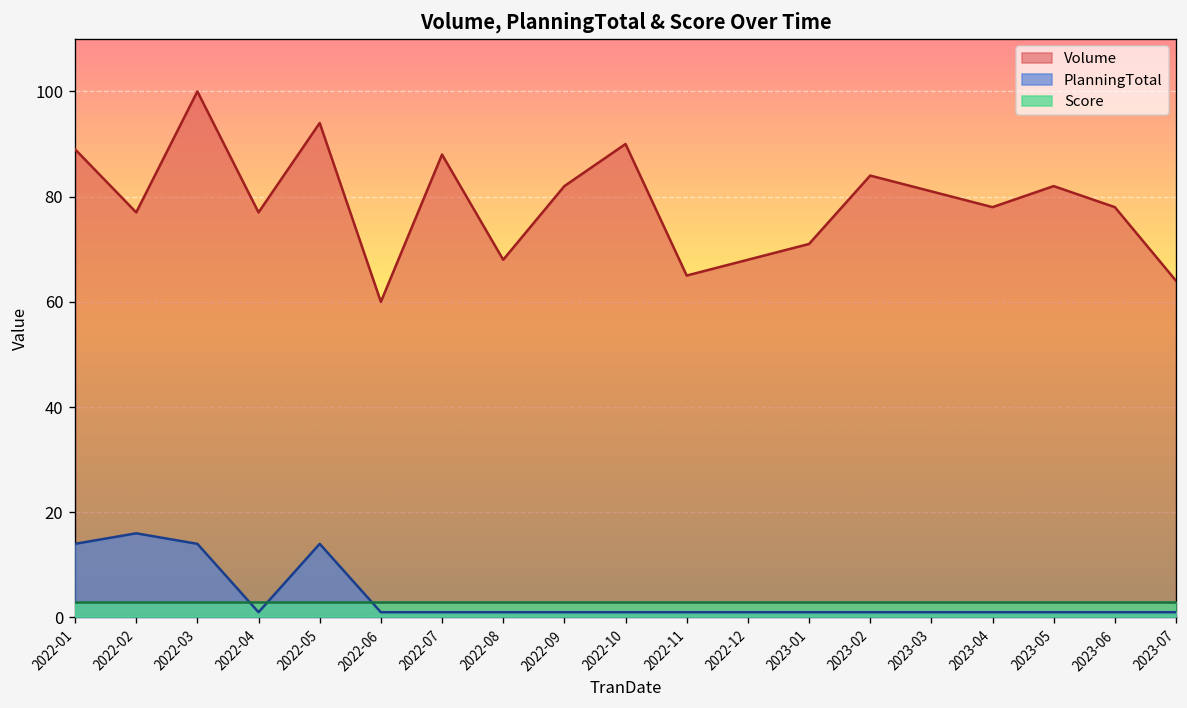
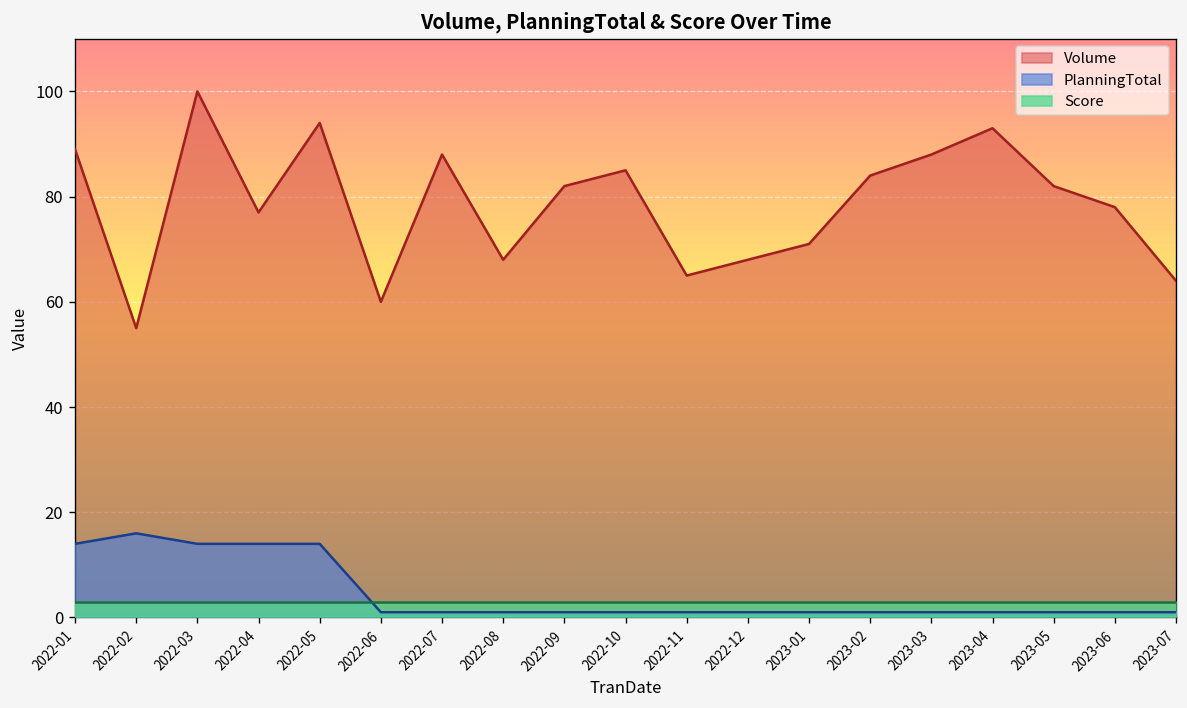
Volume, 2022-02: 77 -> 55
PlanningTotal, 2022-04: 1 -> 14
Volume, 2022-10: 90 -> 85
Volume, 2023-03: 81 -> 88
Volume, 2023-04: 78 -> 93
